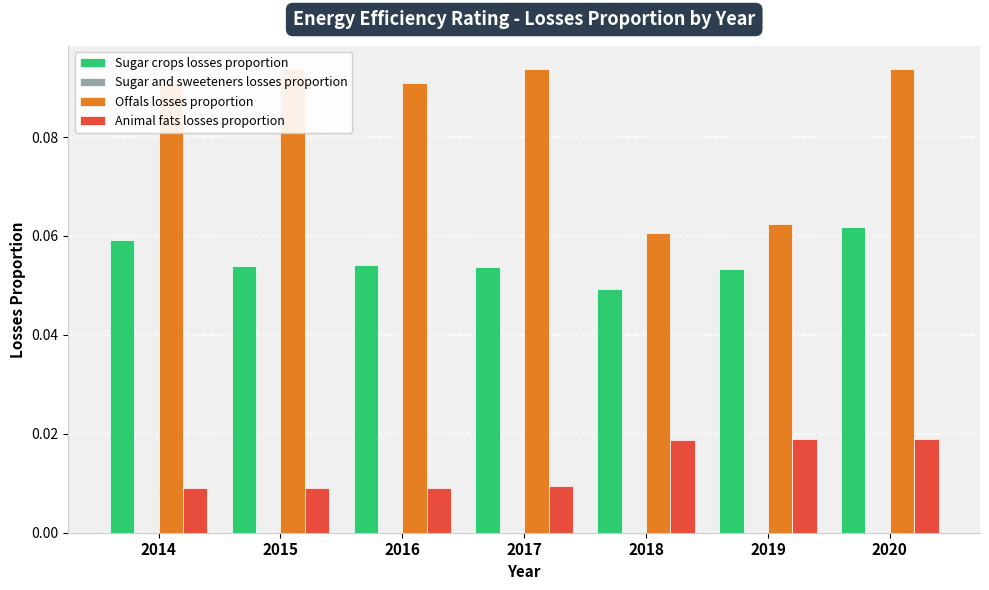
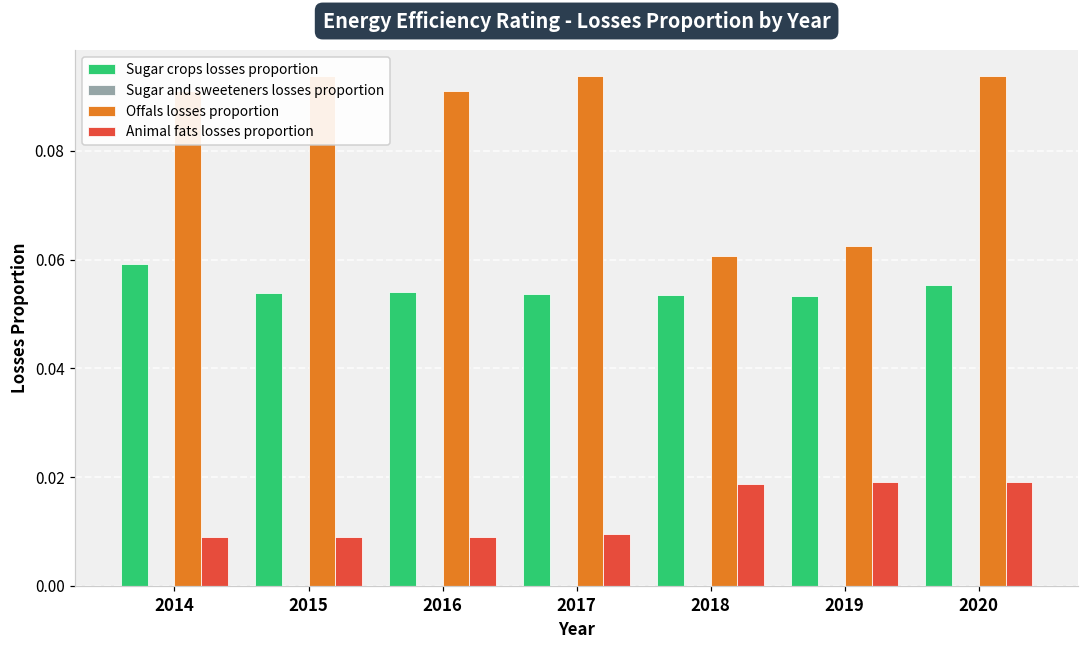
Sugar crops losses proportion, 2018: 0.049 -> 0.054
Sugar crops losses proportion, 2020: 0.062 -> 0.055
